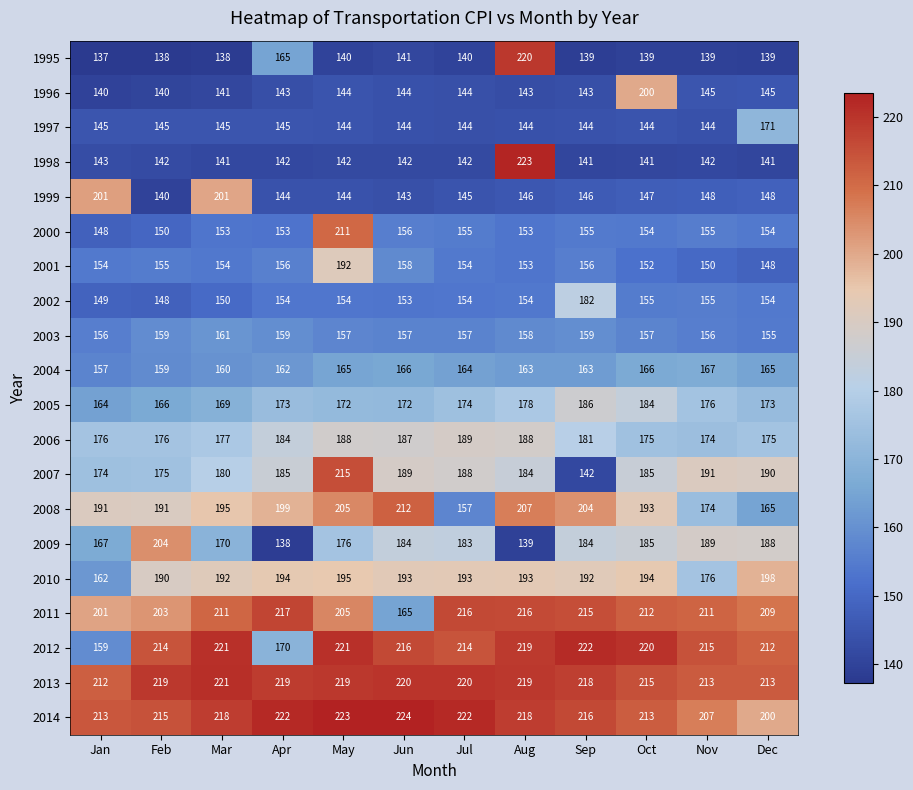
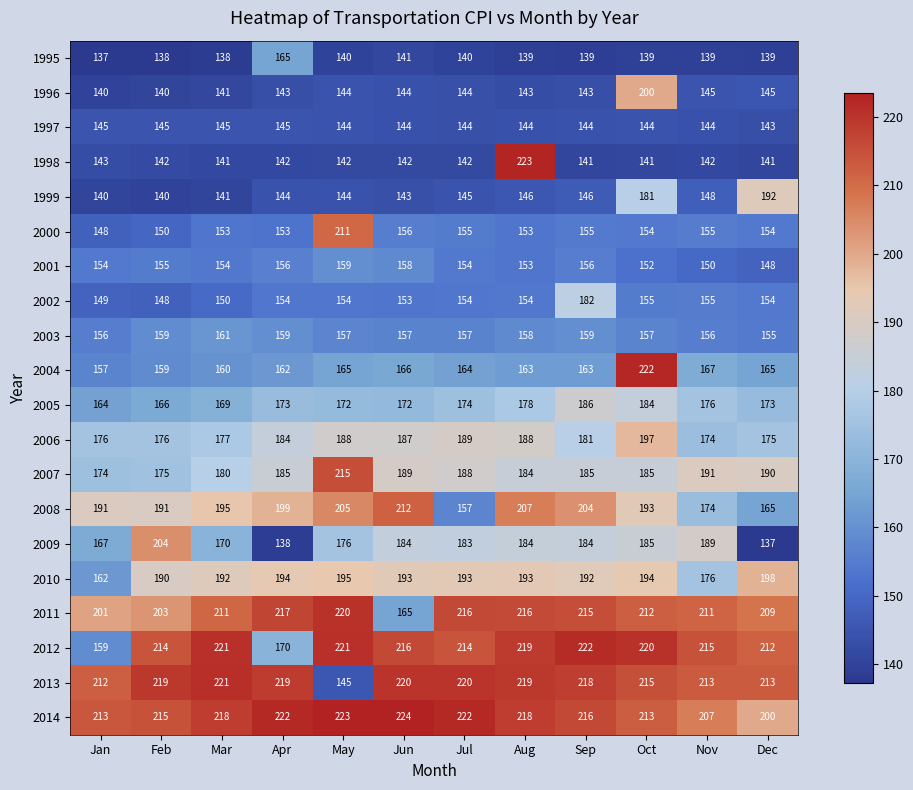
1995, Aug: 220 -> 139
1997, Dec: 171 -> 143
1999, Jan: 201 -> 140
1999, Mar: 201 -> 141
1999, Oct: 147 -> 181
1999, Dec: 148 -> 192
2001, May: 192 -> 159
2004, Oct: 166 -> 222
2006, Oct: 175 -> 197
2007, Sep: 142 -> 185
2009, Aug: 139 -> 184
2009, Dec: 188 -> 137
2011, May: 205 -> 220
2013, May: 219 -> 145
